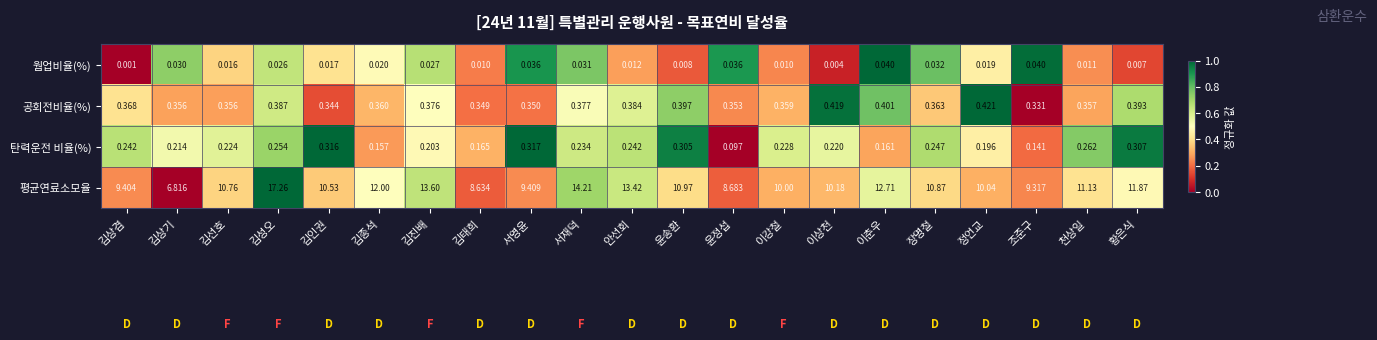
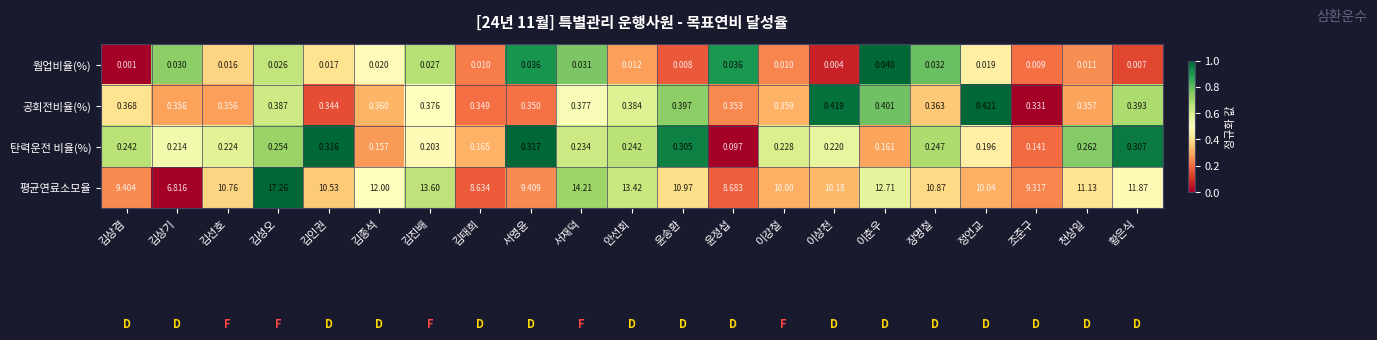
웜업비율(%), 조준구: 0.040 -> 0.009
